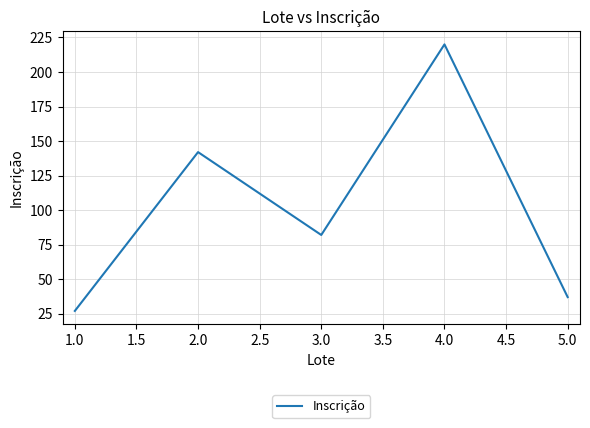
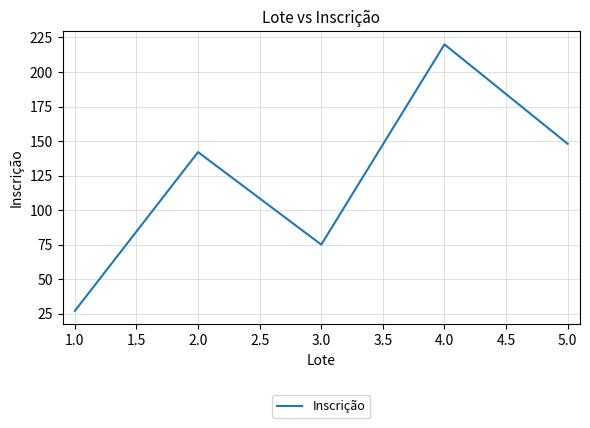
3.0: 82 -> 75
5.0: 37 -> 148
